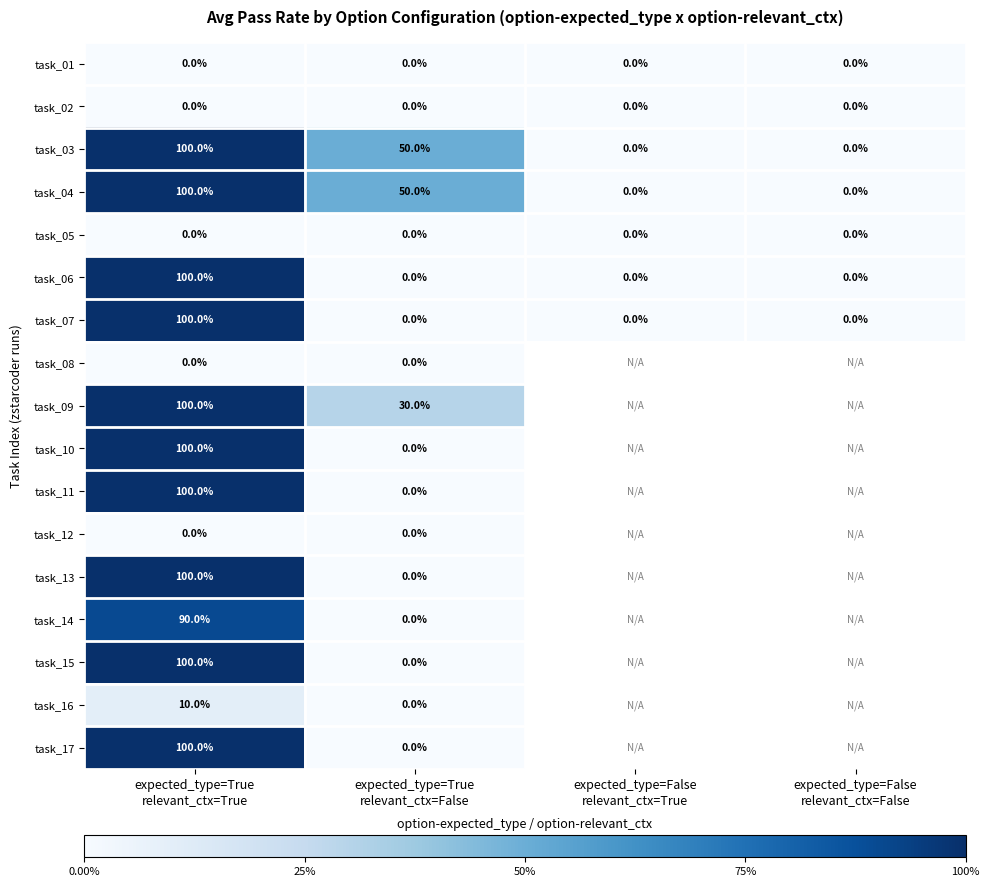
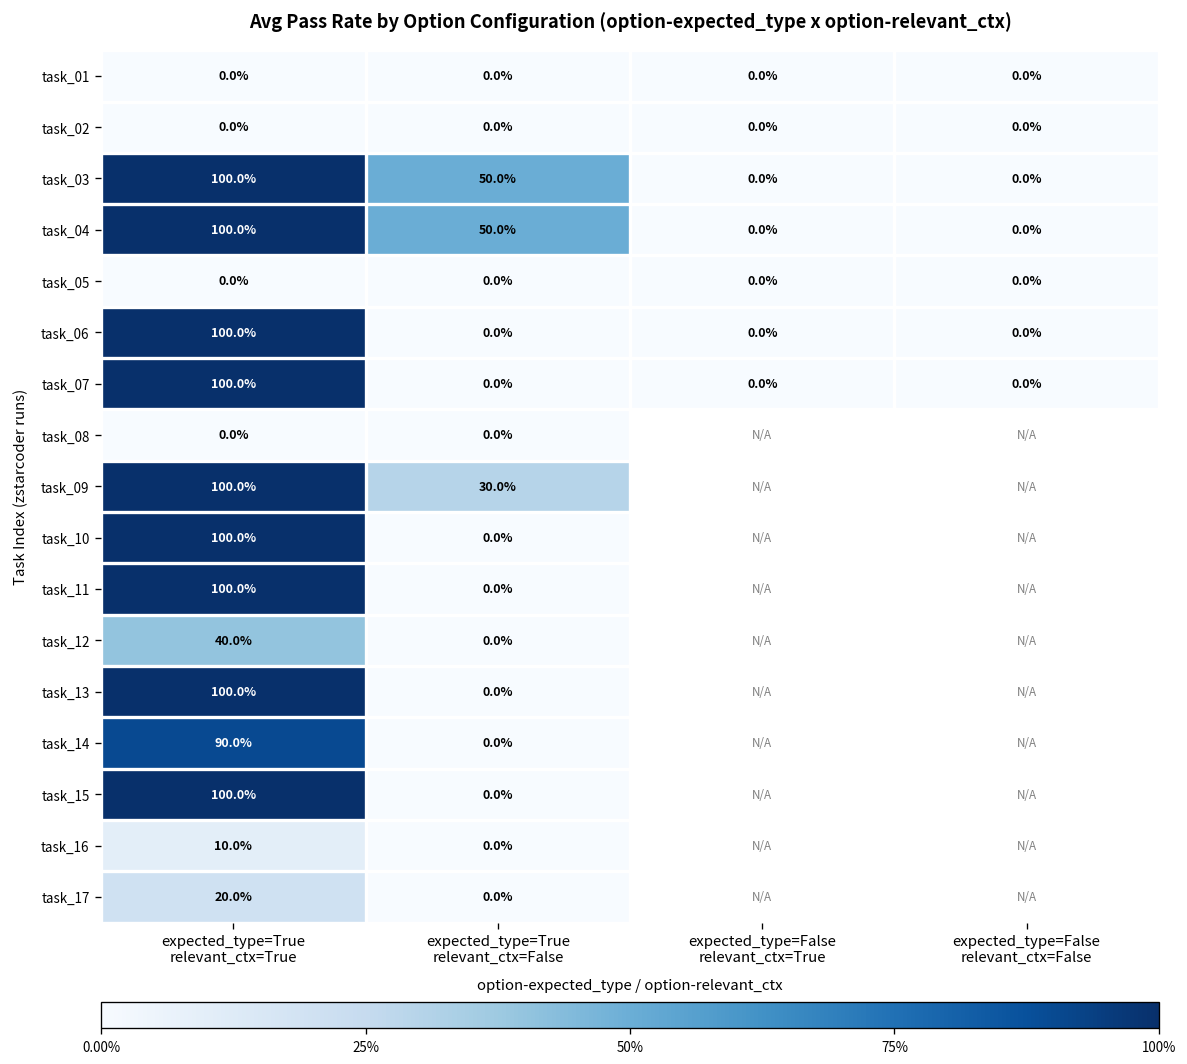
task_12, expected_type=True relevant_ctx=True: 0.0% -> 40.0%
task_17, expected_type=True relevant_ctx=True: 100.0% -> 20.0%
